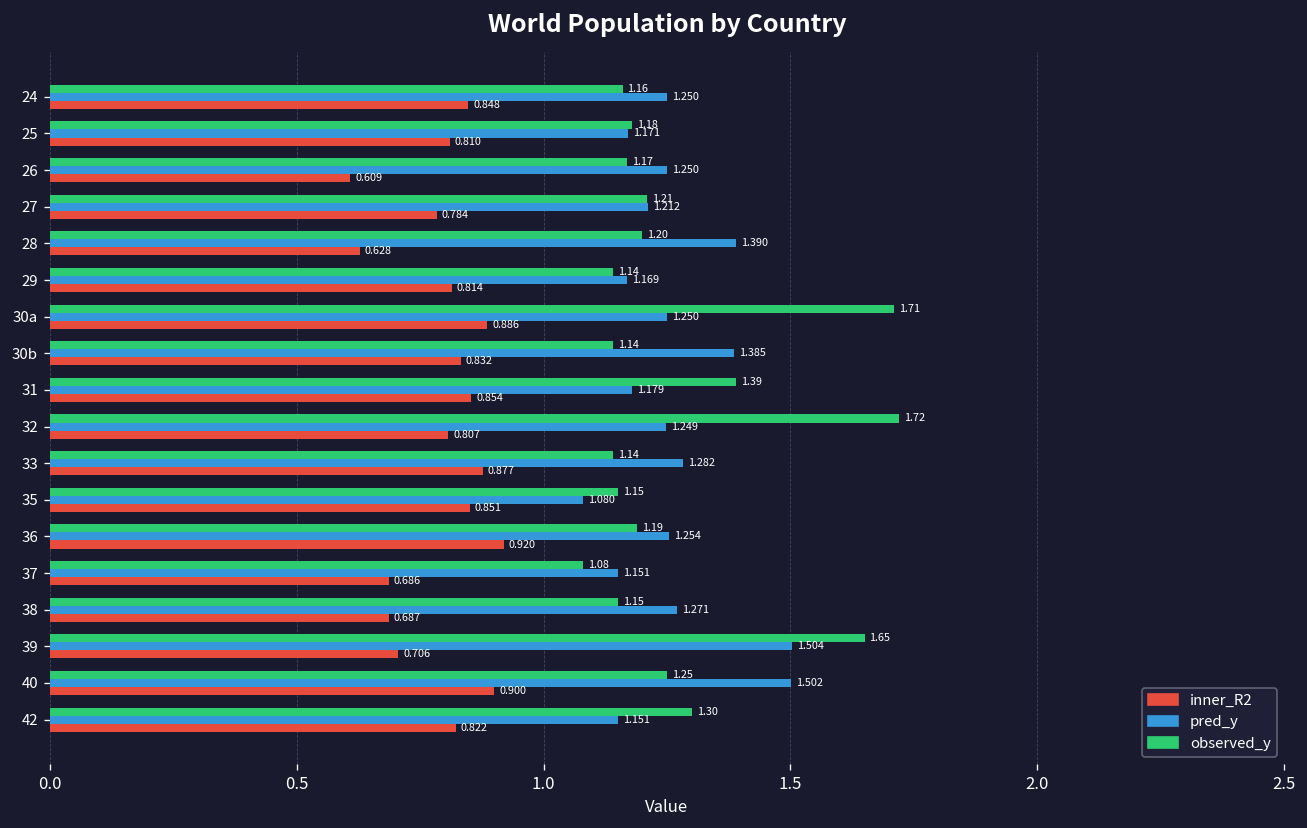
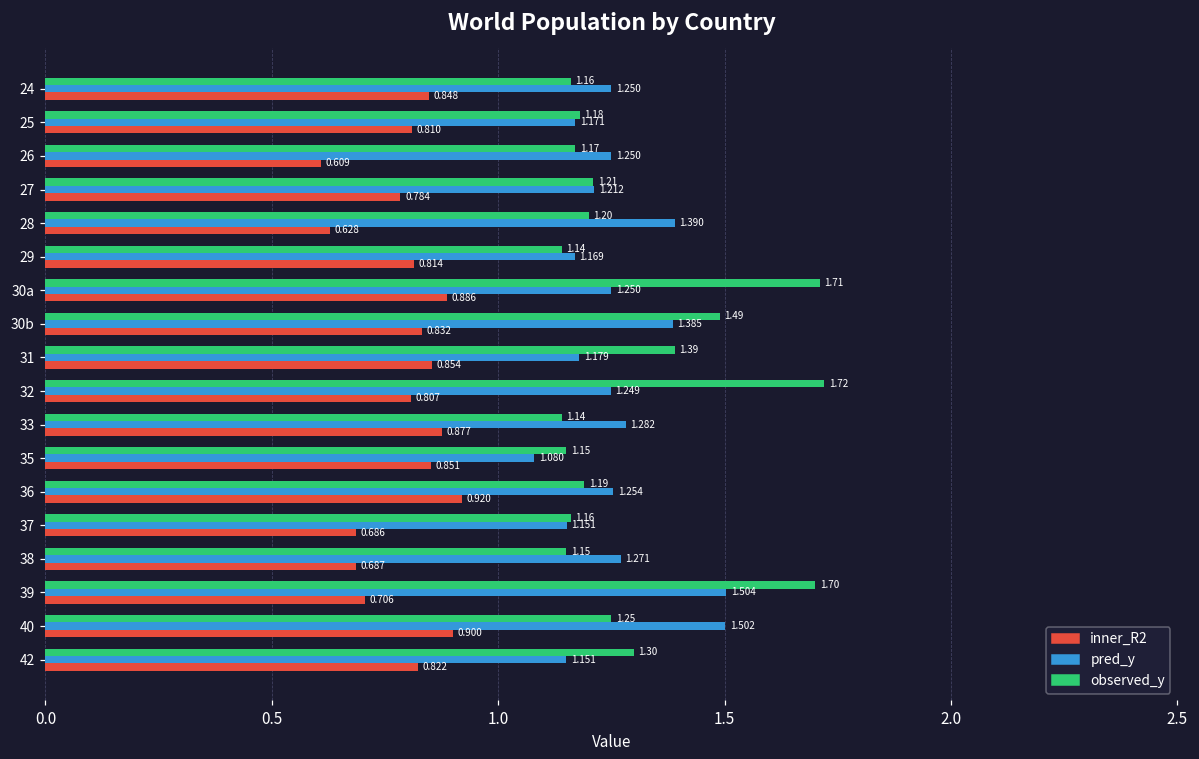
observed_y, 30b: 1.14 -> 1.49
observed_y, 37: 1.08 -> 1.16
observed_y, 39: 1.65 -> 1.70
